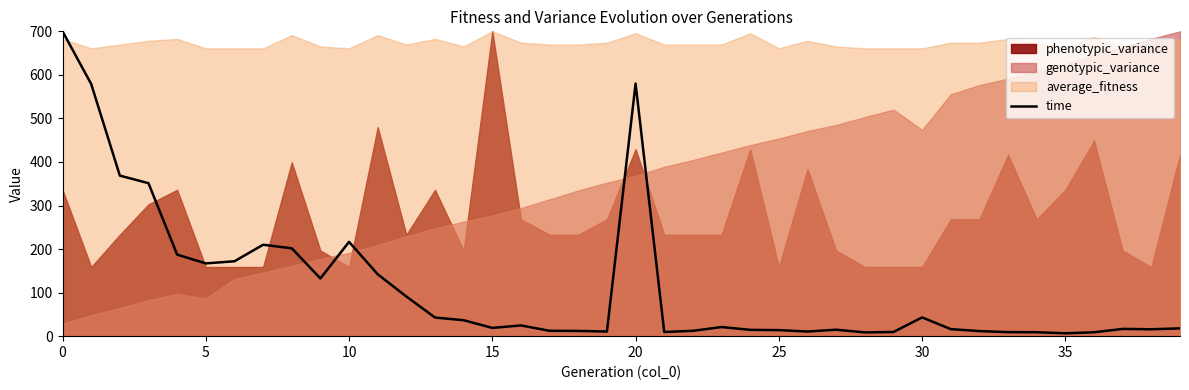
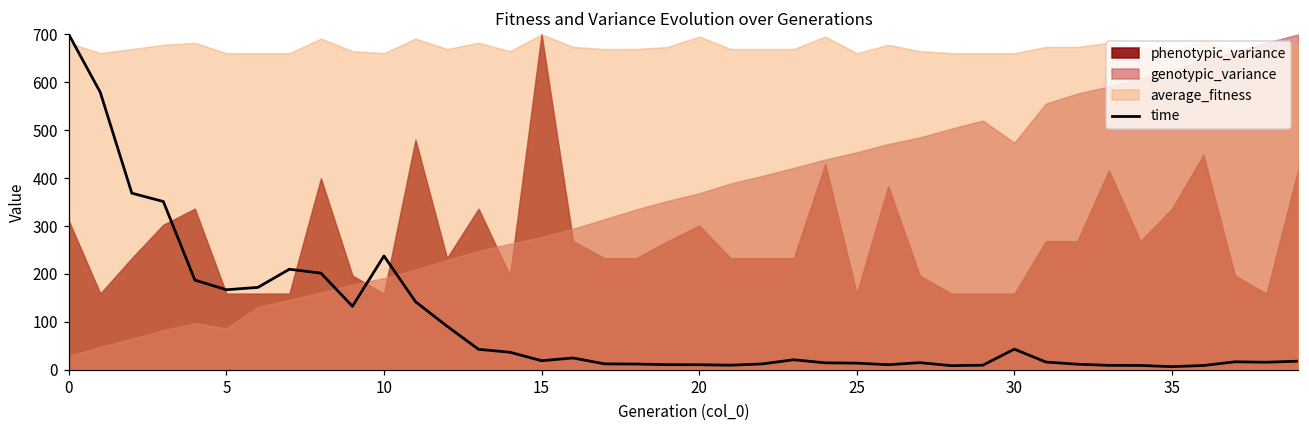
phenotypic_variance, 0: 340 -> 310
time, 10: 220 -> 240
time, 20: 580 -> 10
phenotypic_variance, 20: 430 -> 300
